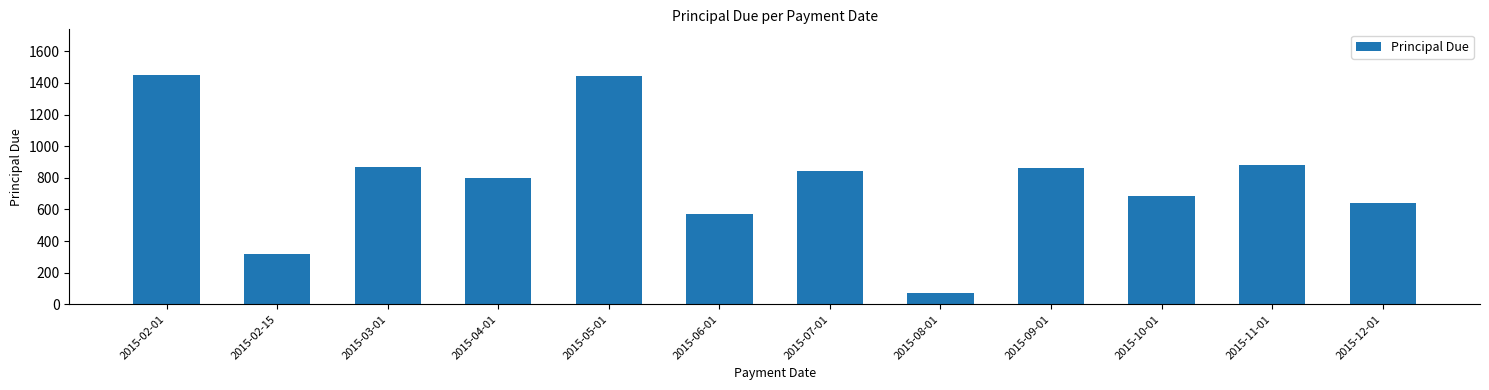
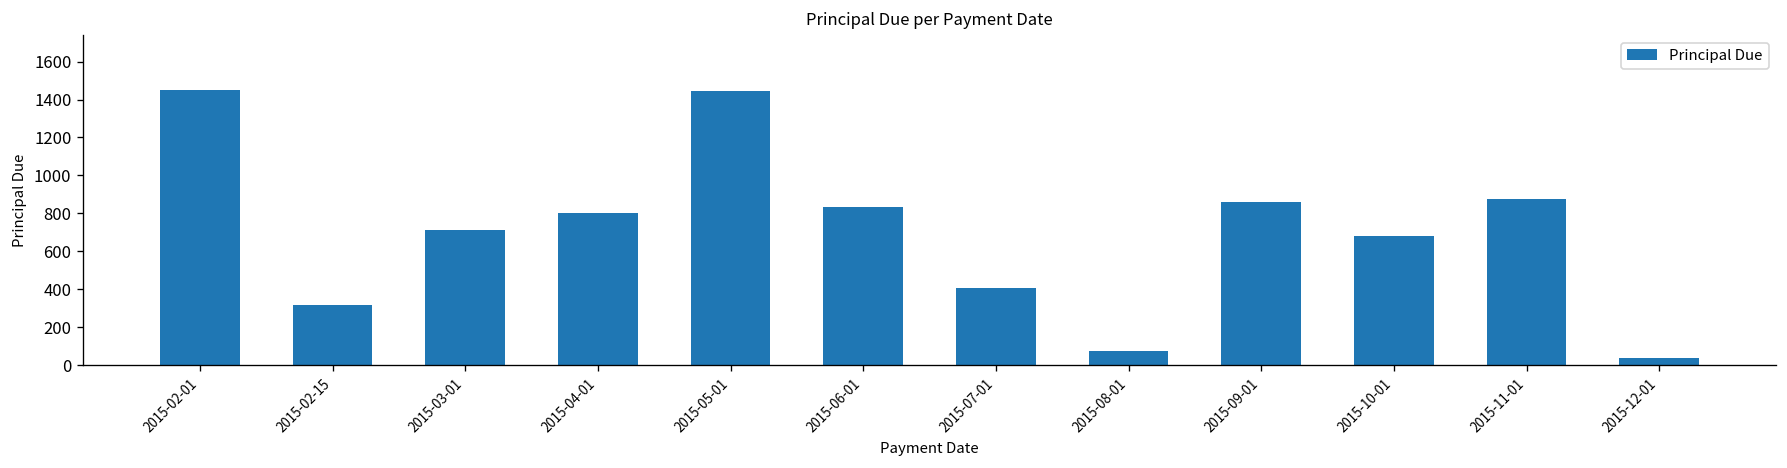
2015-03-01: 870 -> 710
2015-06-01: 570 -> 830
2015-07-01: 840 -> 400
2015-12-01: 640 -> 40
